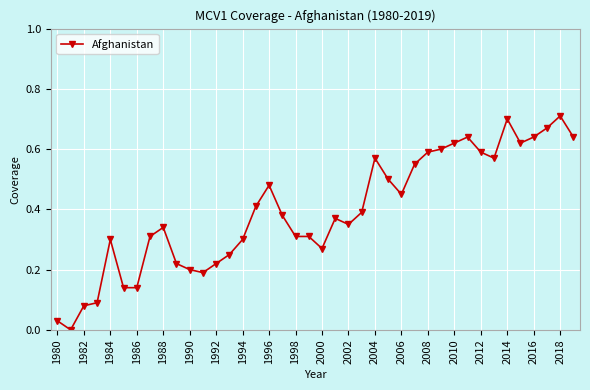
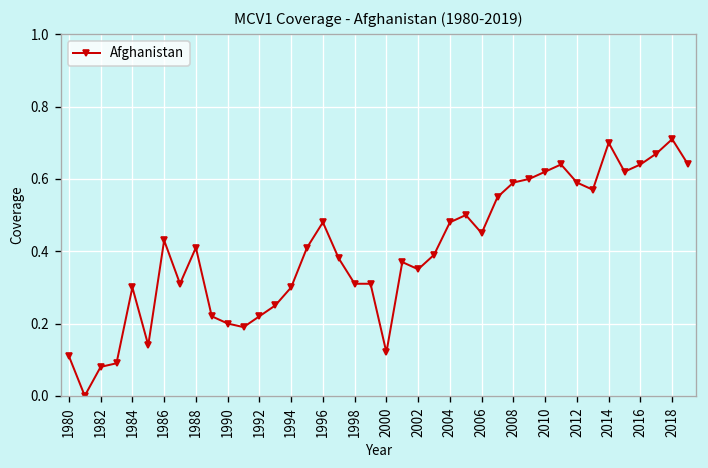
1980: 0.03 -> 0.11
1986: 0.14 -> 0.43
1988: 0.34 -> 0.41
2000: 0.27 -> 0.12
2004: 0.57 -> 0.48
